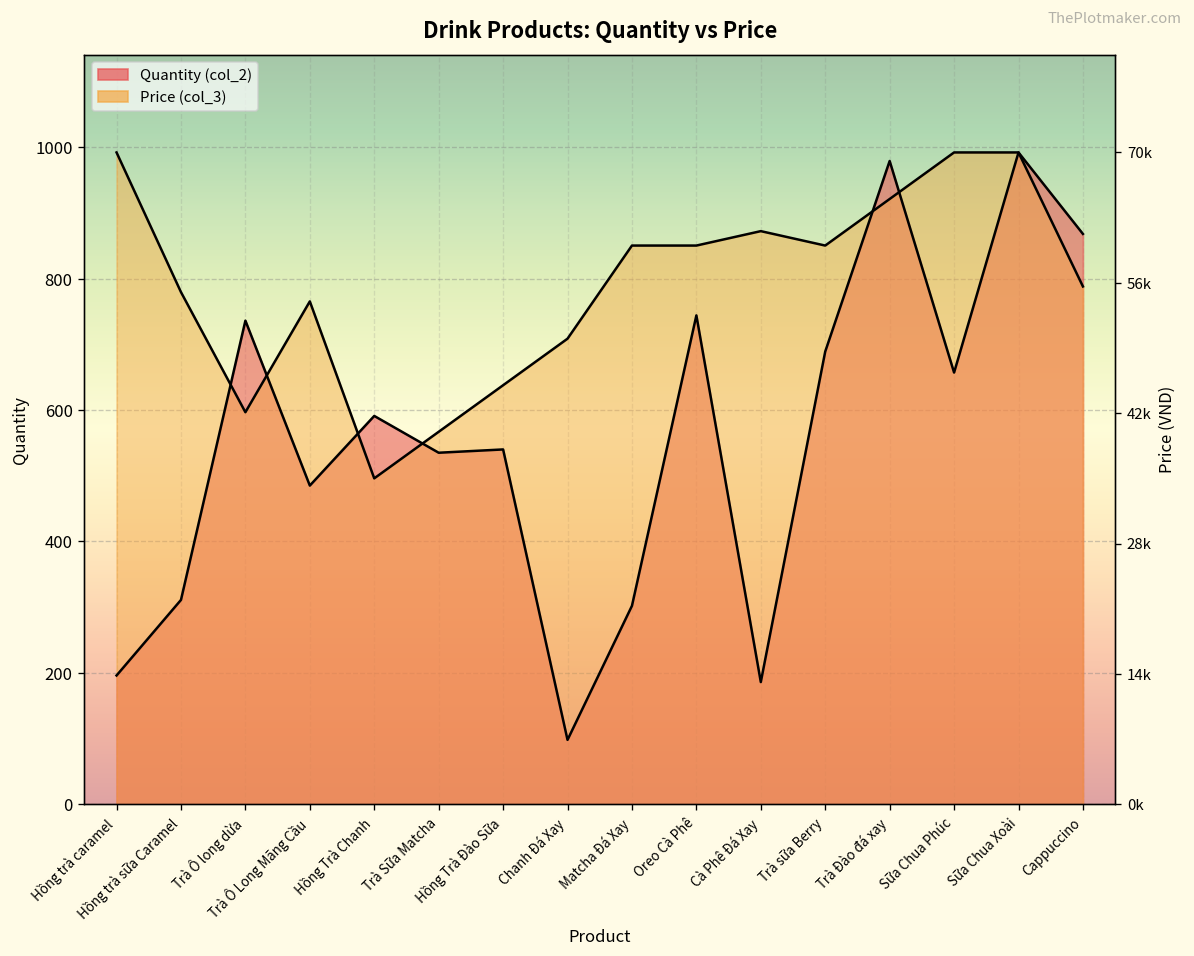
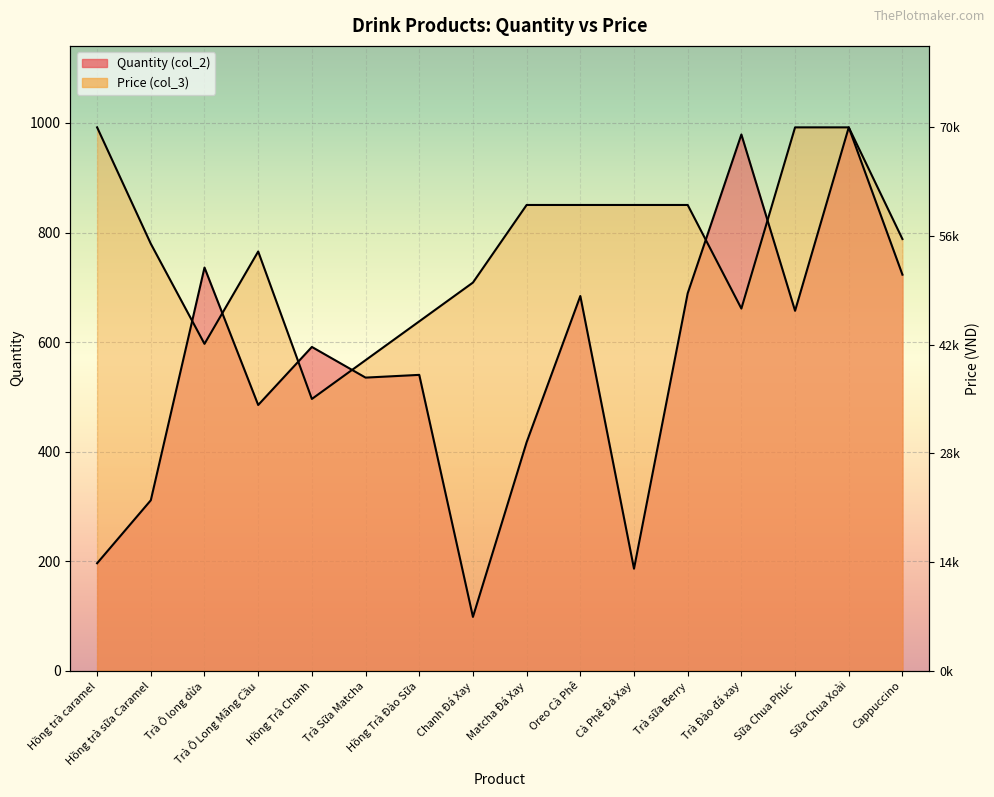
Quantity (col_2), Matcha Đá Xay: 300 -> 420
Quantity (col_2), Oreo Cà Phê: 740 -> 680
Price (col_3), Cà Phê Đá Xay: 870 -> 850
Price (col_3), Trà Đào đá xay: 920 -> 660
Quantity (col_2), Cappuccino: 870 -> 720
